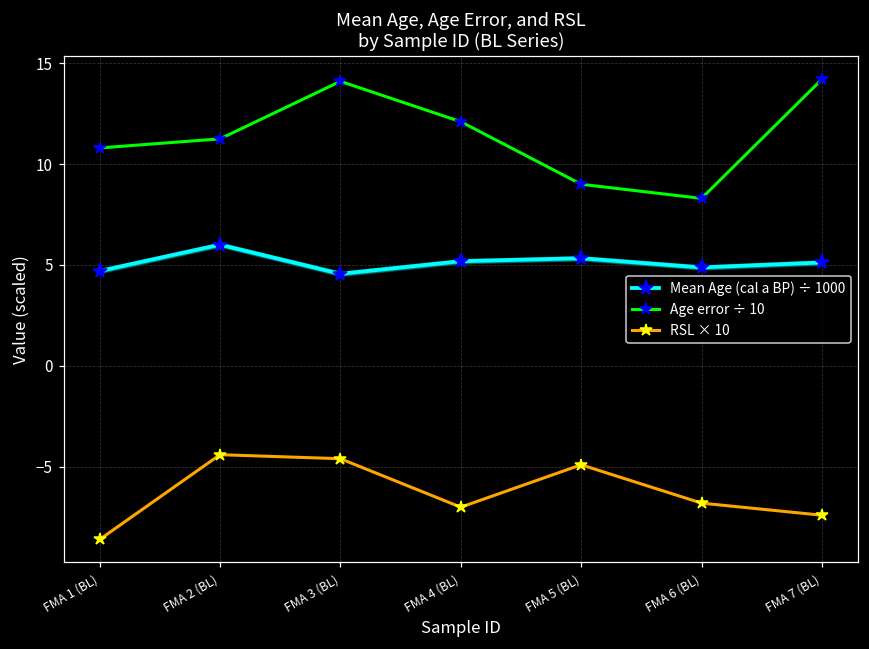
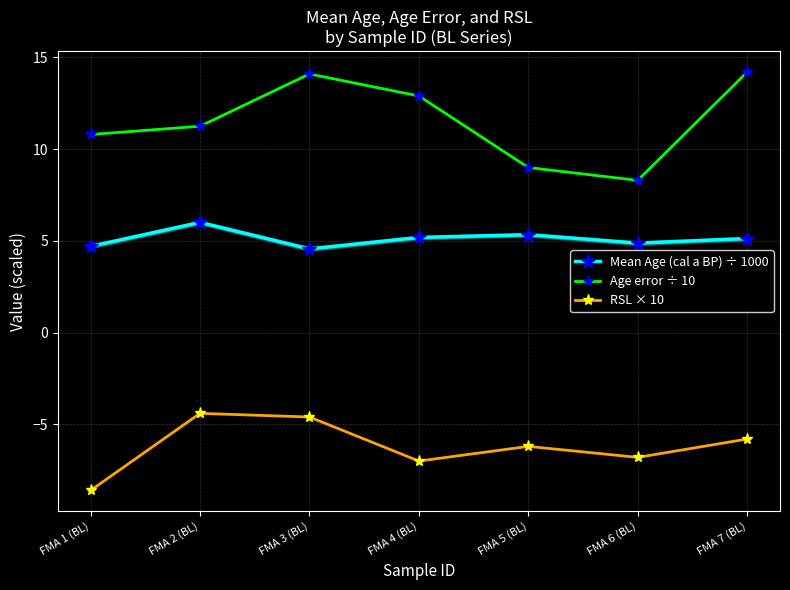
Age error ÷ 10, FMA 4 (BL): 12.1 -> 12.9
RSL × 10, FMA 5 (BL): -4.9 -> -6.2
RSL × 10, FMA 7 (BL): -7.4 -> -5.8
